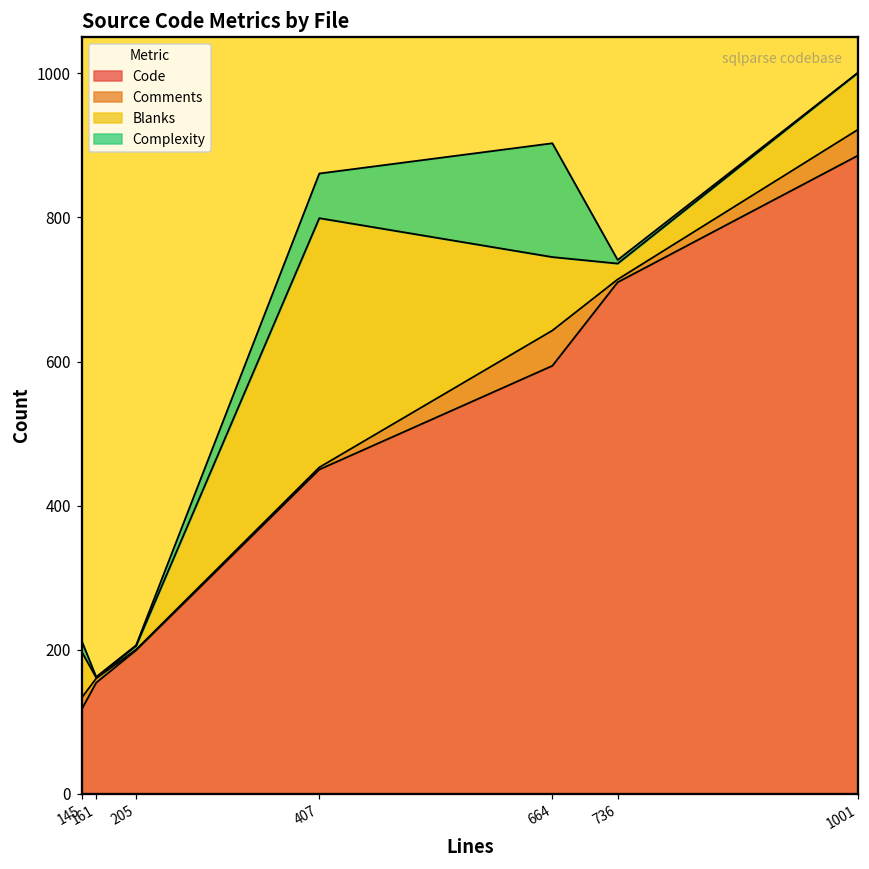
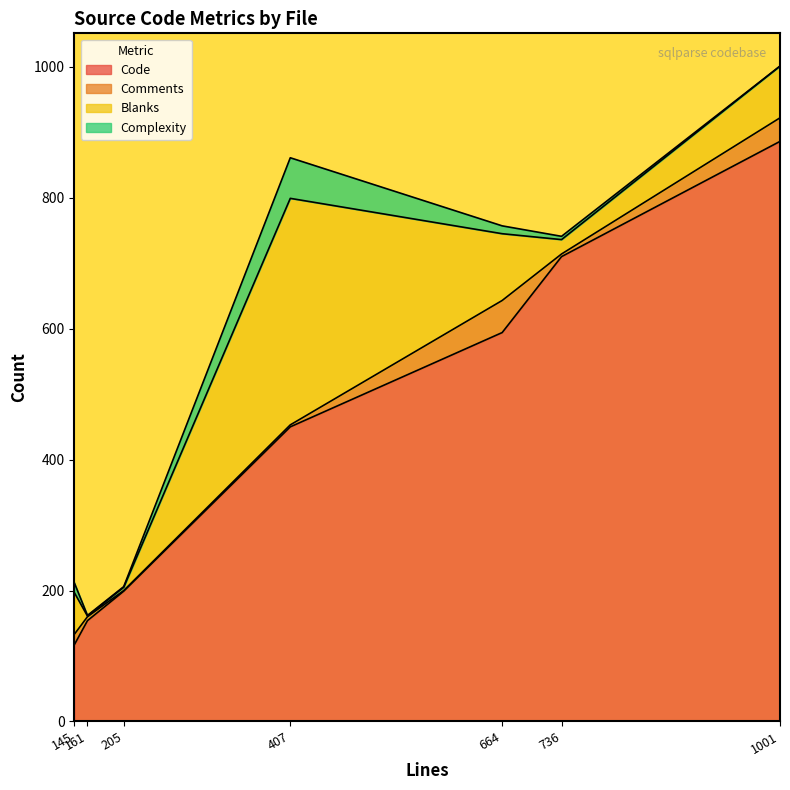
Complexity, 664: 160 -> 10
